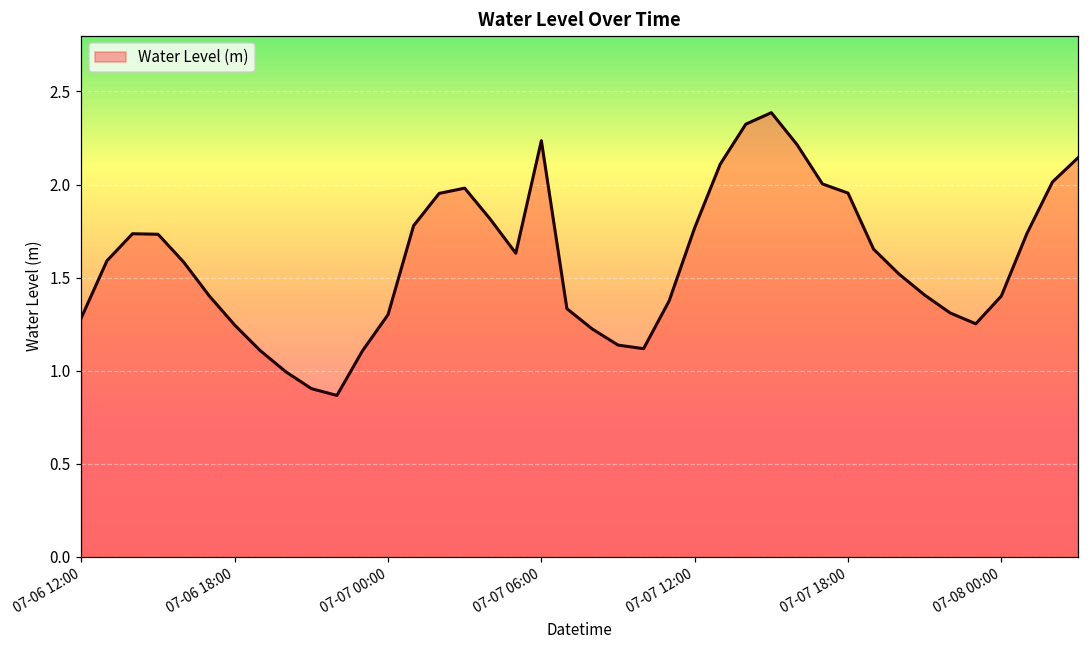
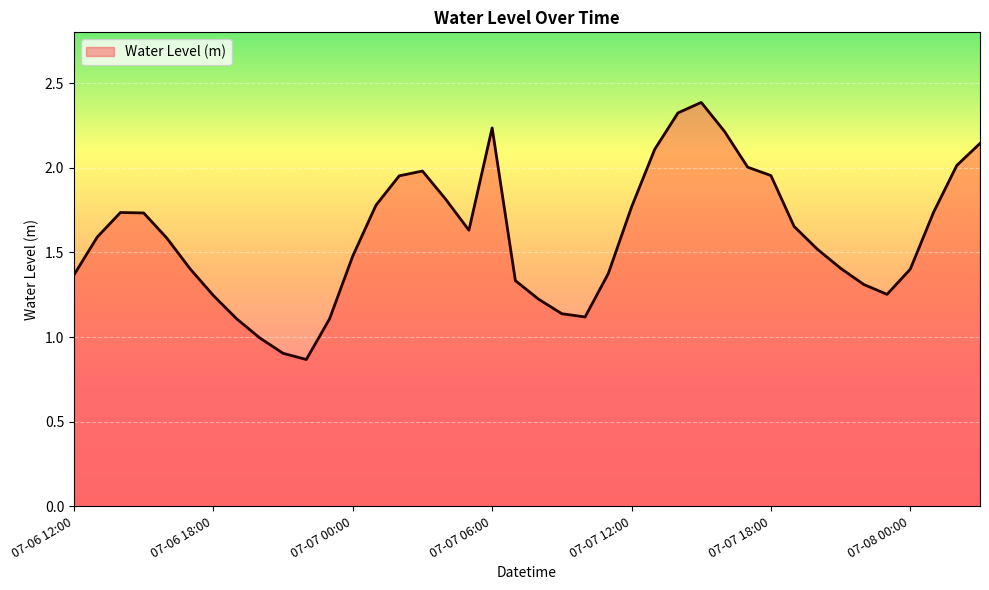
07-06 12:00: 1.29 -> 1.37
07-07 00:00: 1.30 -> 1.48
